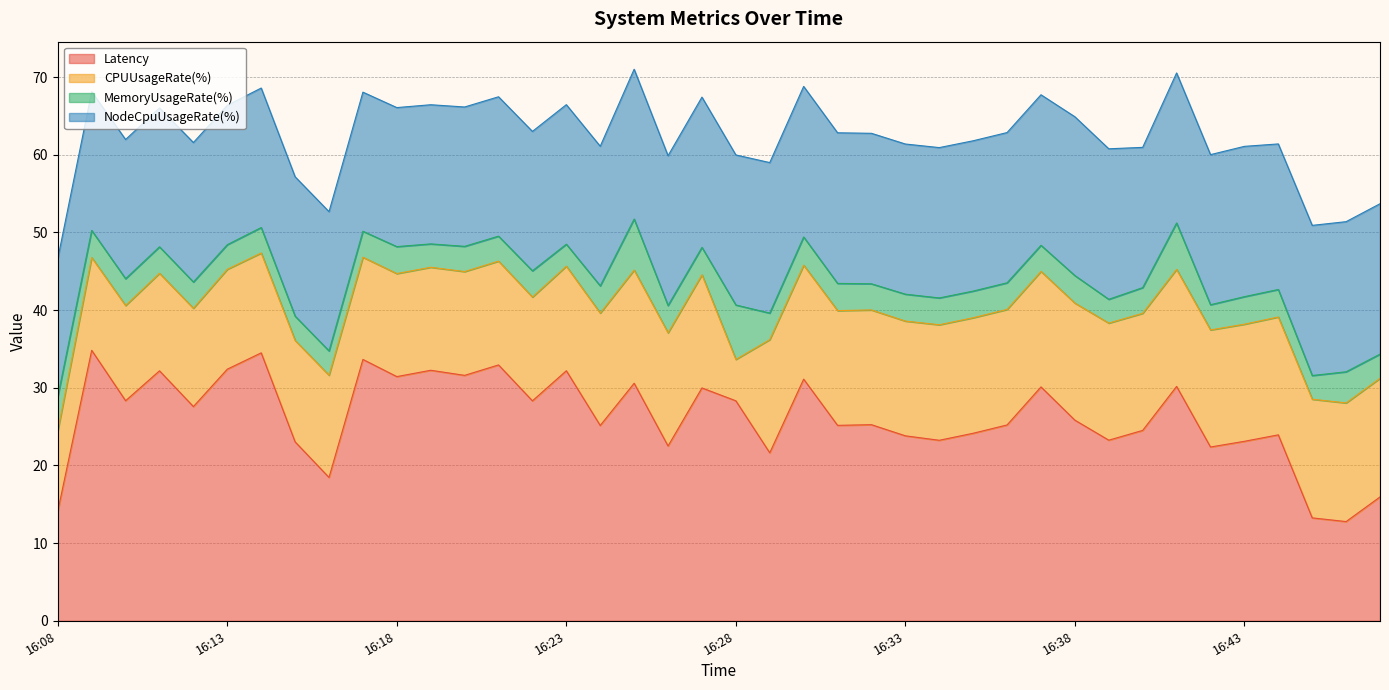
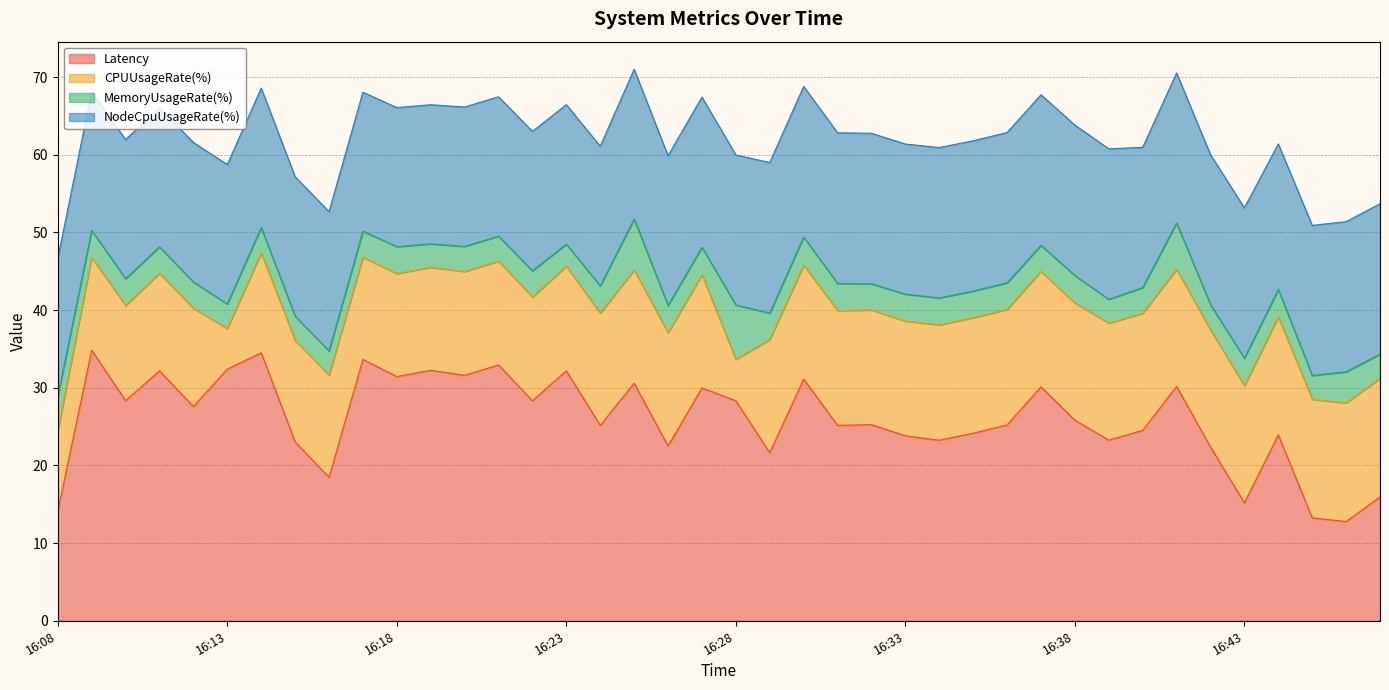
CPUUsageRate(%), 16:13: 13 -> 5
NodeCpuUsageRate(%), 16:38: 20 -> 19
Latency, 16:43: 23 -> 15
